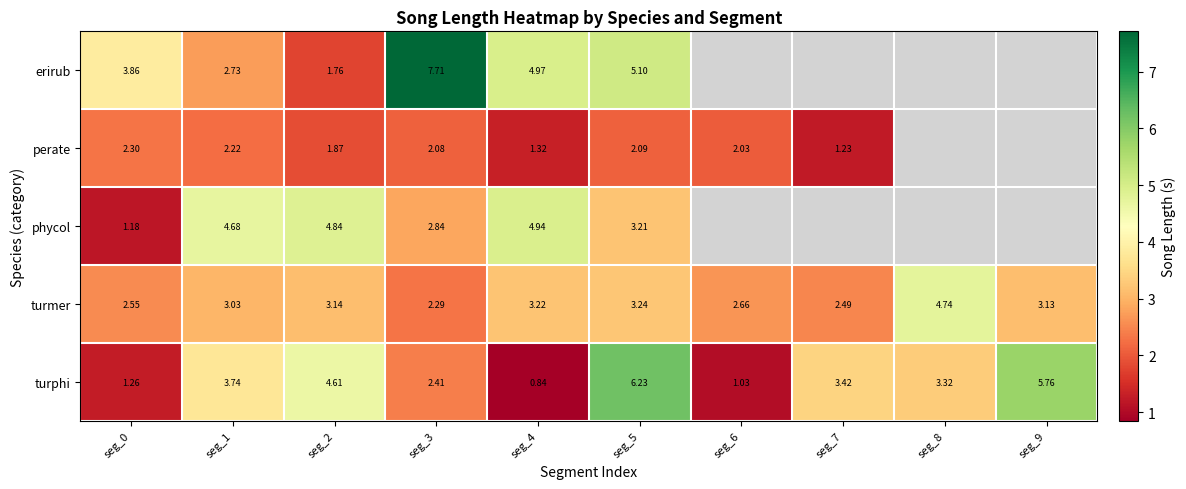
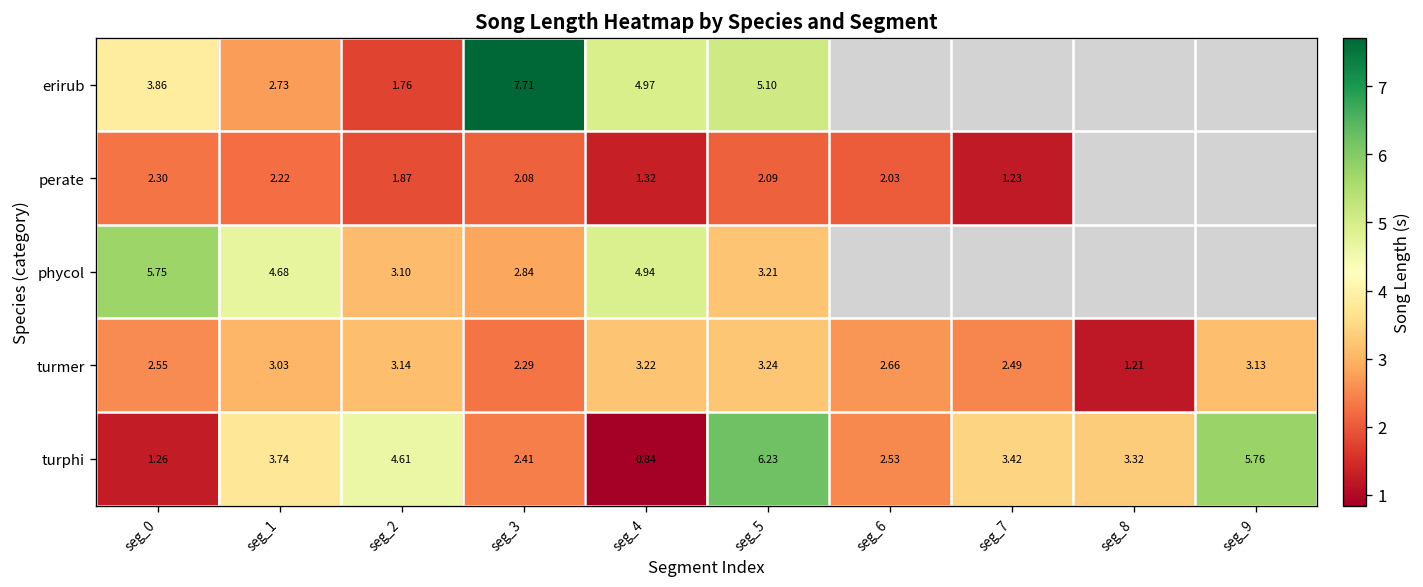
phycol, seg_0: 1.18 -> 5.75
phycol, seg_2: 4.84 -> 3.10
turmer, seg_8: 4.74 -> 1.21
turphi, seg_6: 1.03 -> 2.53
